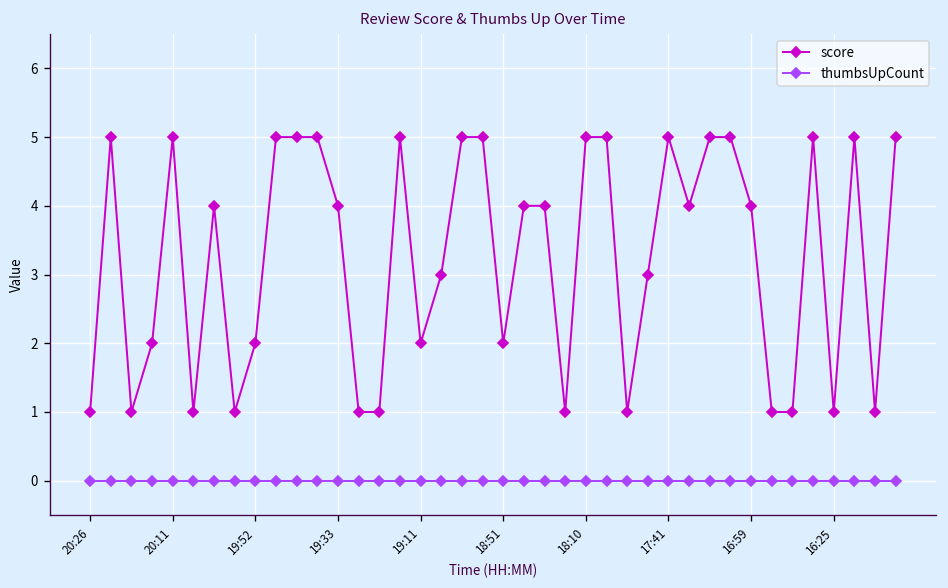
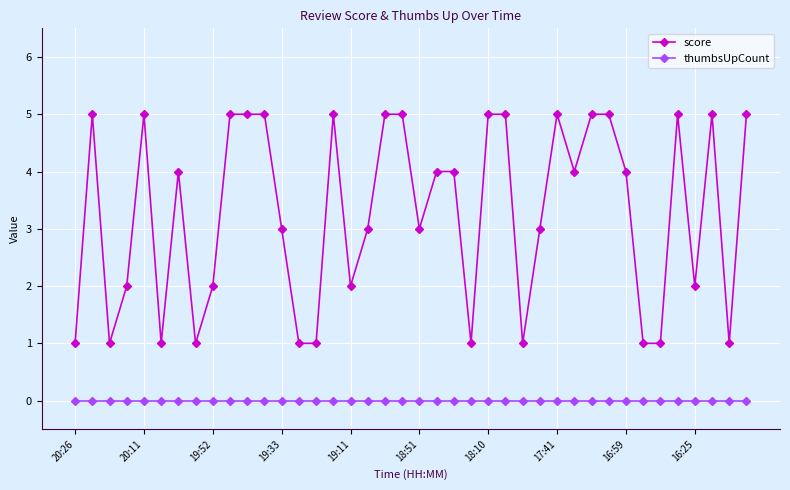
score, 19:33: 4 -> 3
score, 18:51: 2 -> 3
score, 16:25: 1 -> 2
